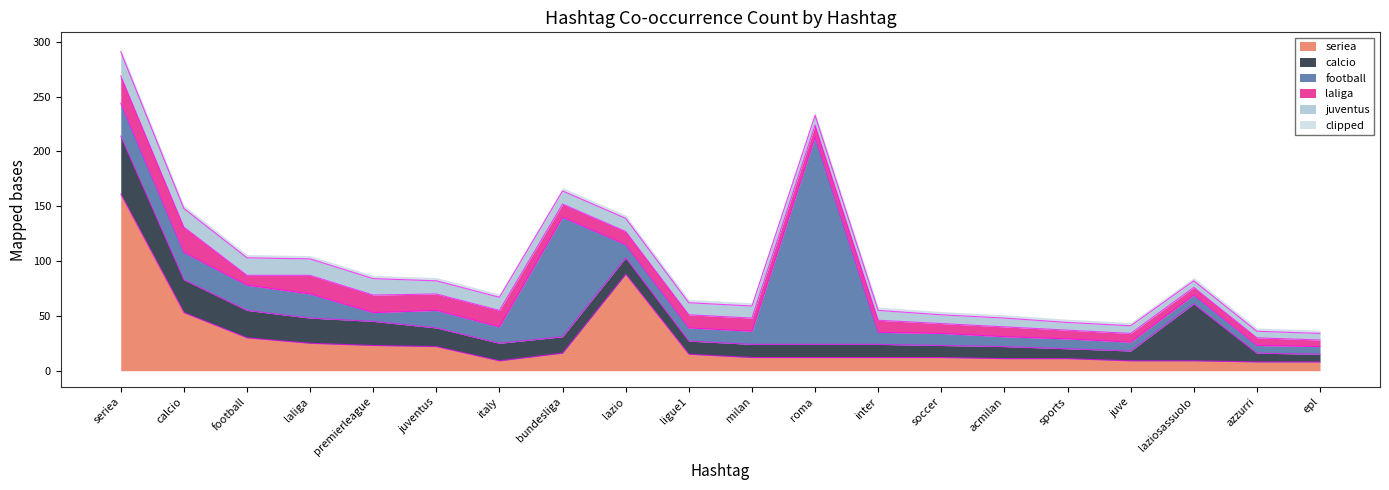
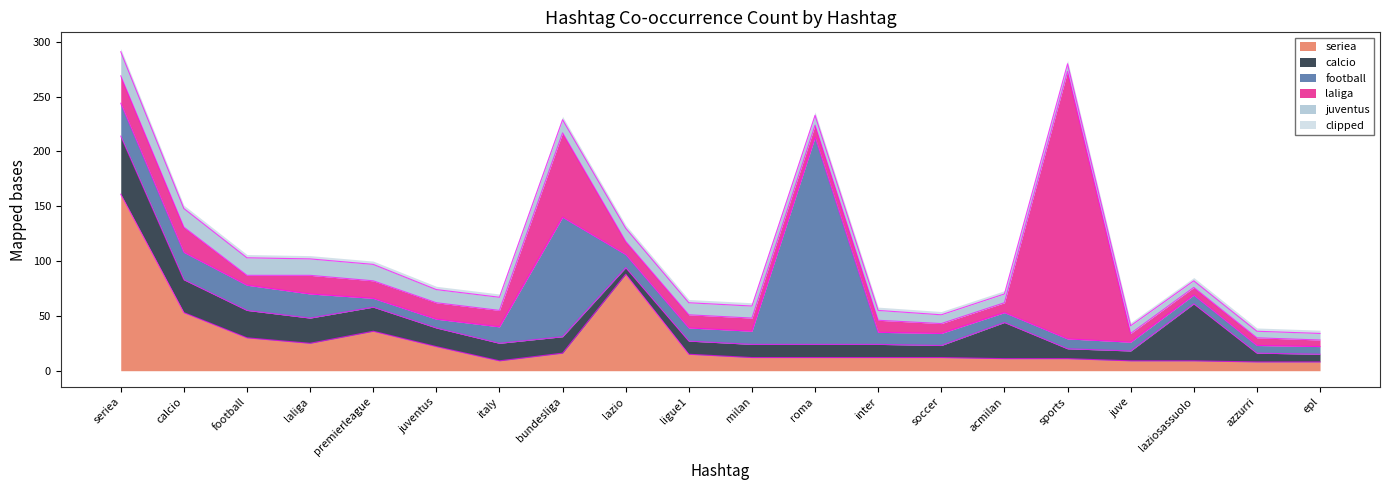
seriea, premierleague: 23 -> 36
football, juventus: 16 -> 8
laliga, bundesliga: 12 -> 77
calcio, lazio: 15 -> 6
calcio, acmilan: 11 -> 33
laliga, sports: 8 -> 244
